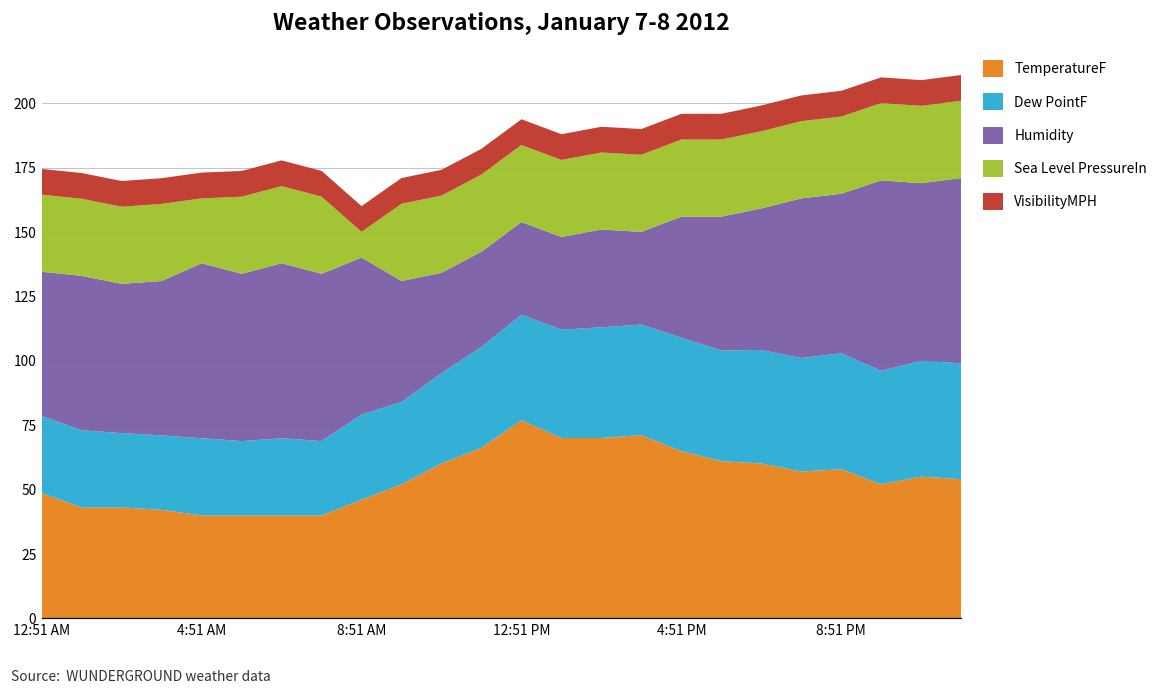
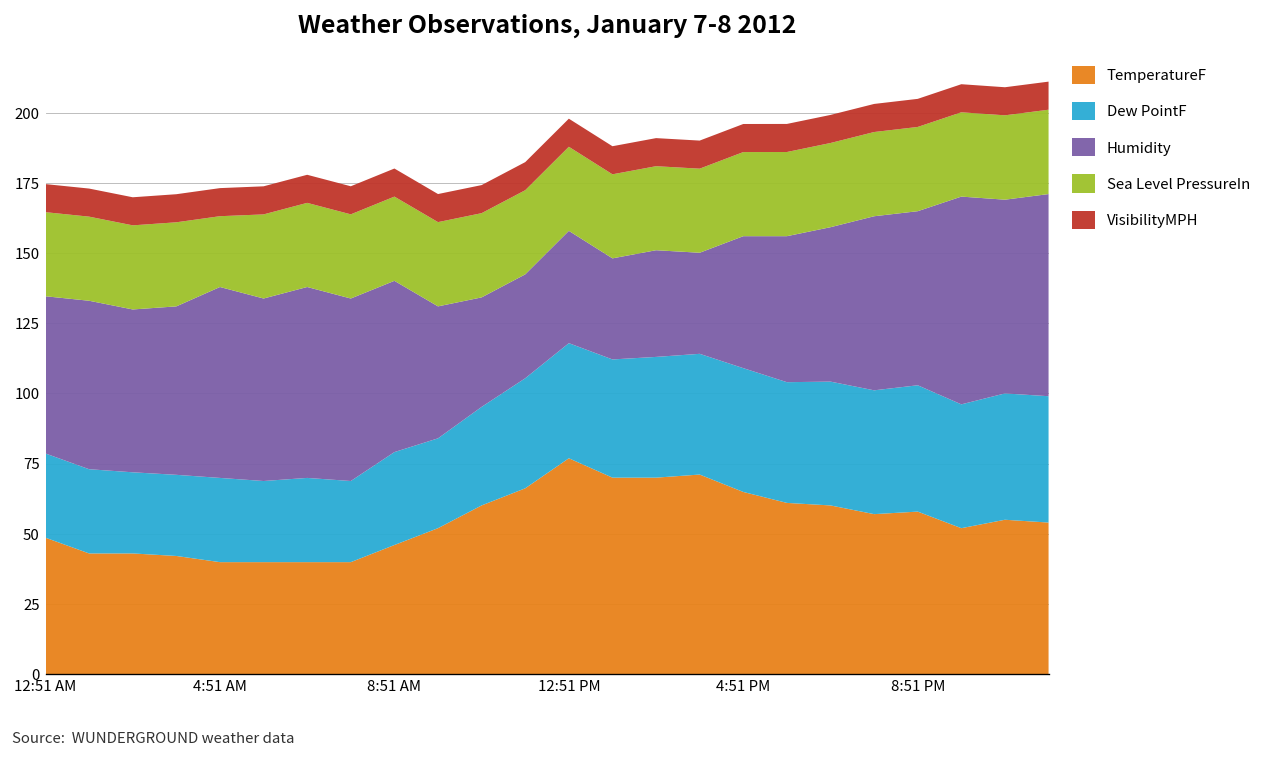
Sea Level PressureIn, 8:51 AM: 10 -> 30
Humidity, 12:51 PM: 36 -> 40
